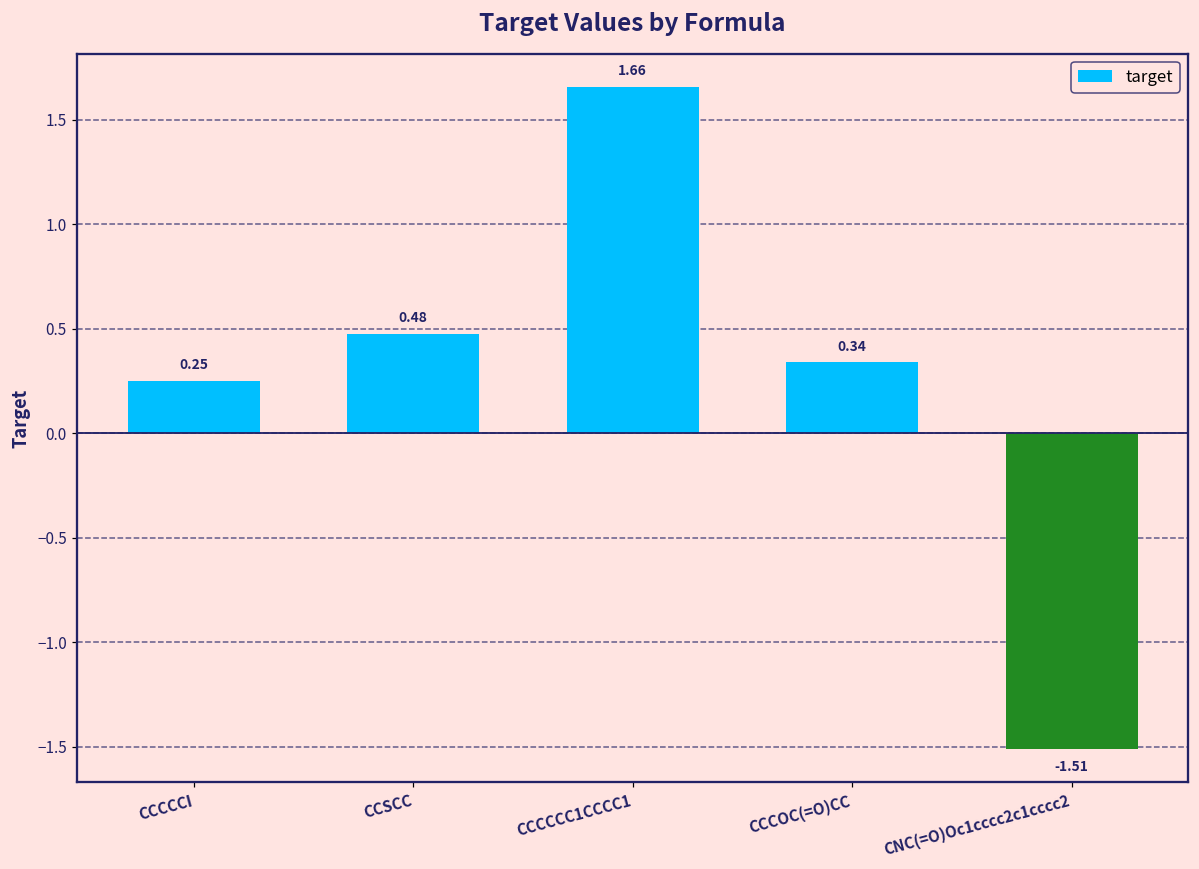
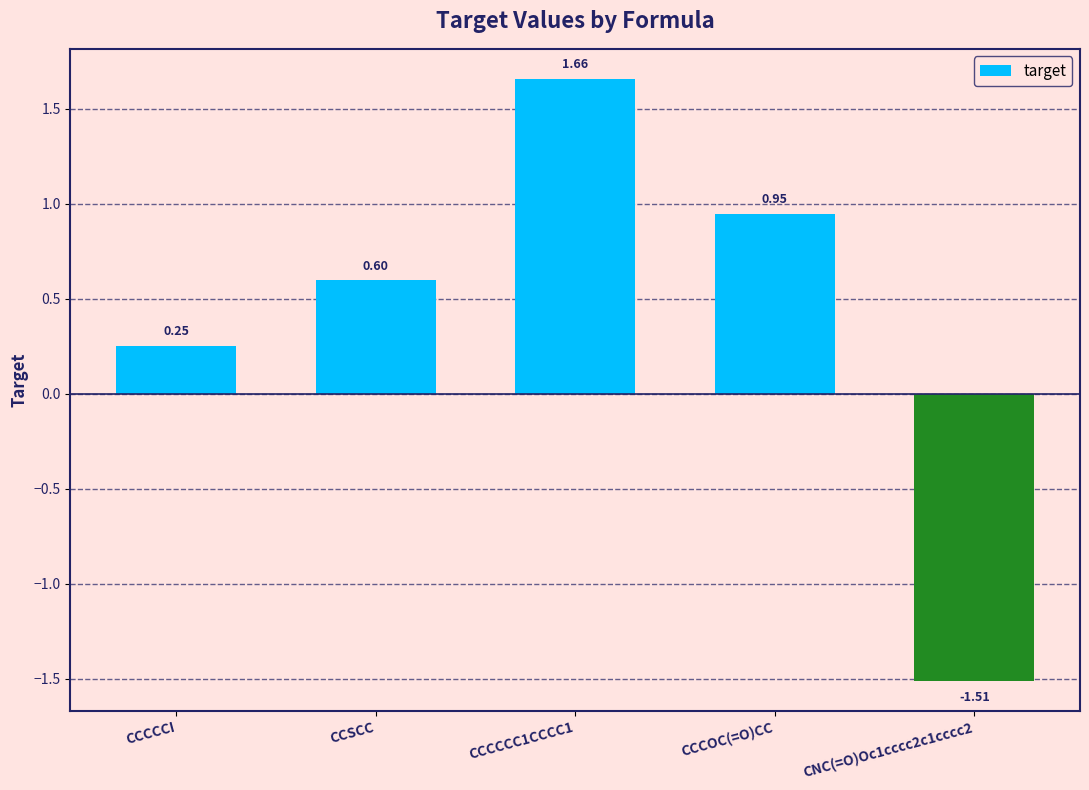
CCSCC: 0.48 -> 0.60
CCCOC(=O)CC: 0.34 -> 0.95
